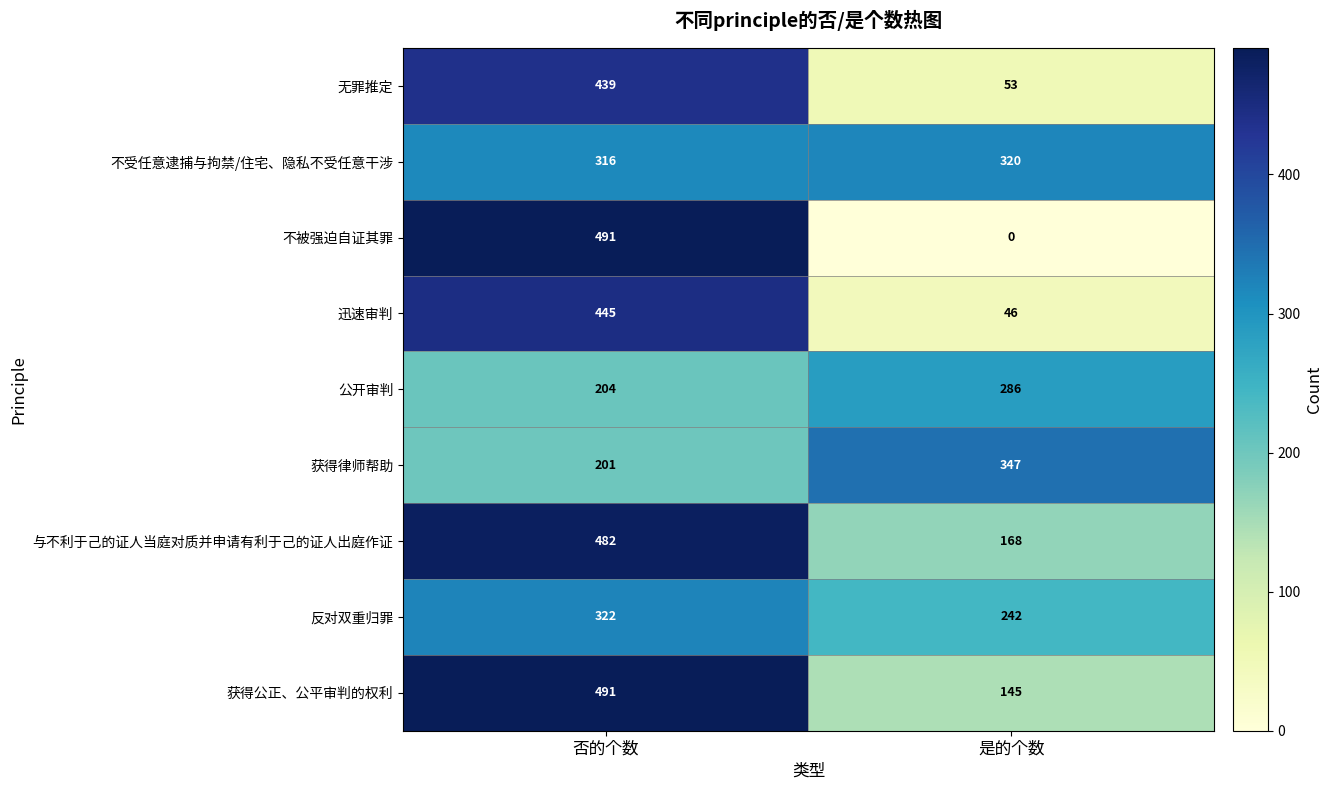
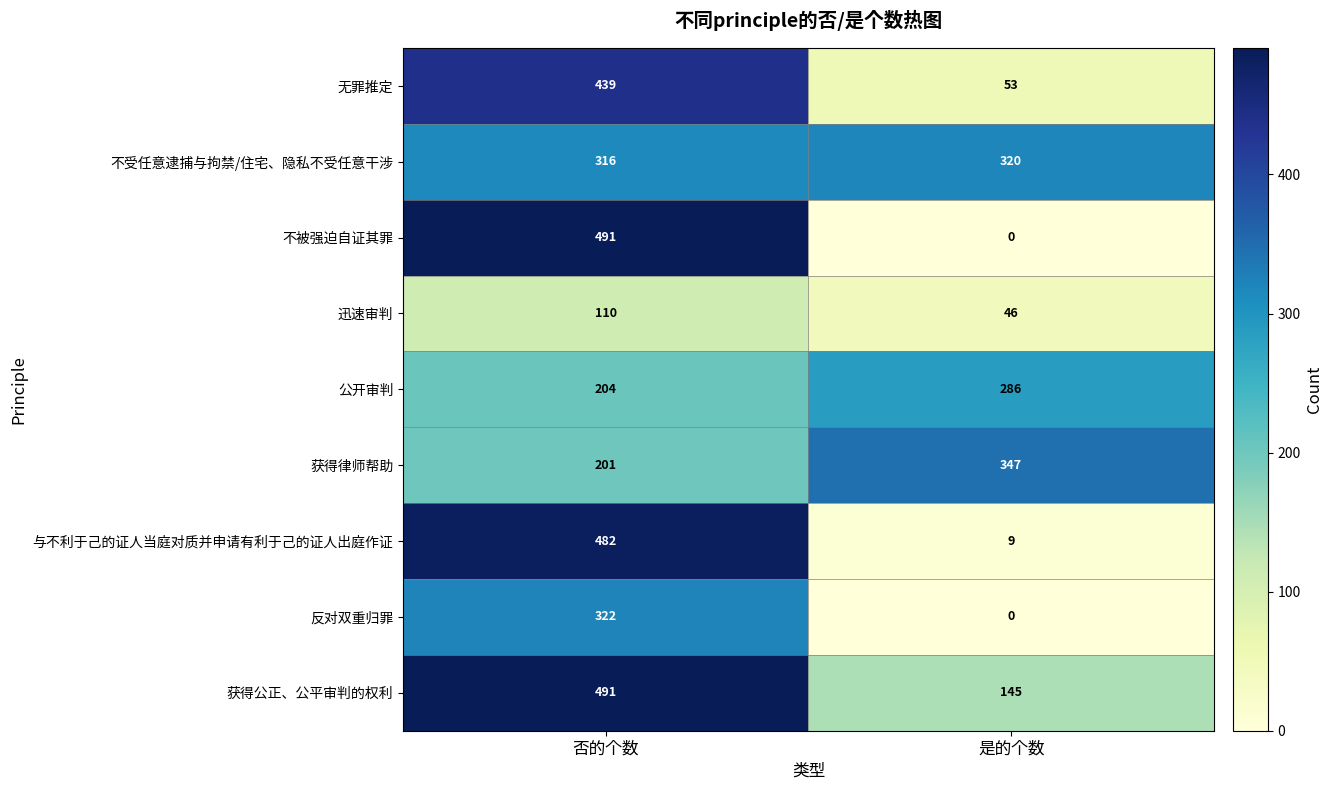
迅速审判, 否的个数: 445 -> 110
与不利于己的证人当庭对质并申请有利于己的证人出庭作证, 是的个数: 168 -> 9
反对双重归罪, 是的个数: 242 -> 0
